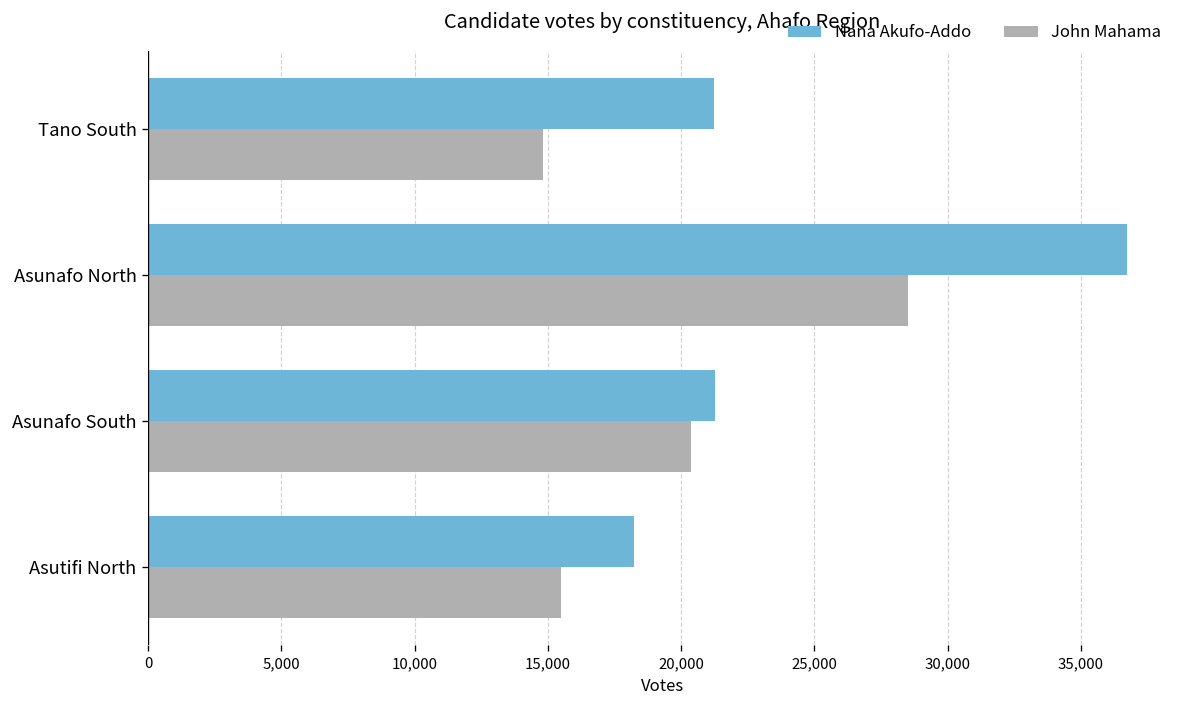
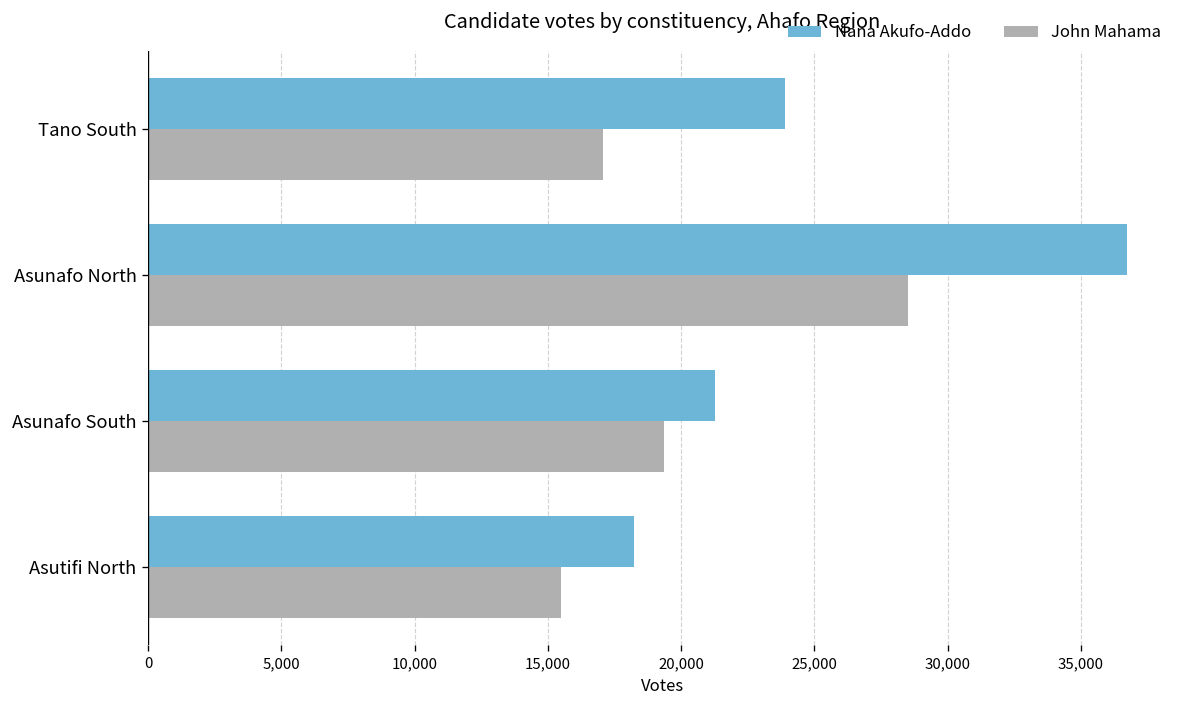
Nana Akufo-Addo, Tano South: 21,200 -> 23,900
John Mahama, Tano South: 14,800 -> 17,100
John Mahama, Asunafo South: 20,400 -> 19,400
